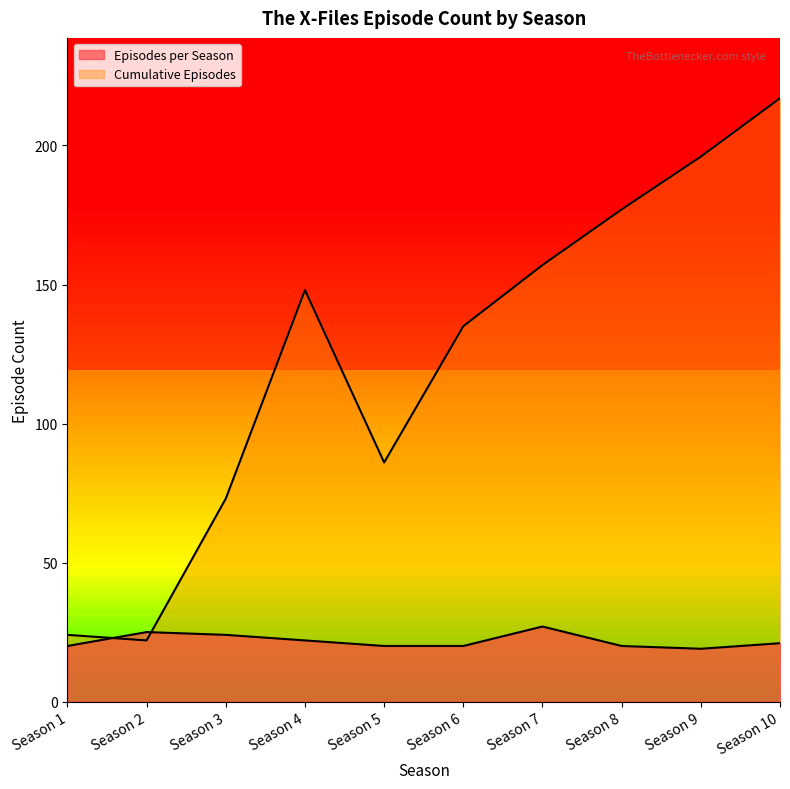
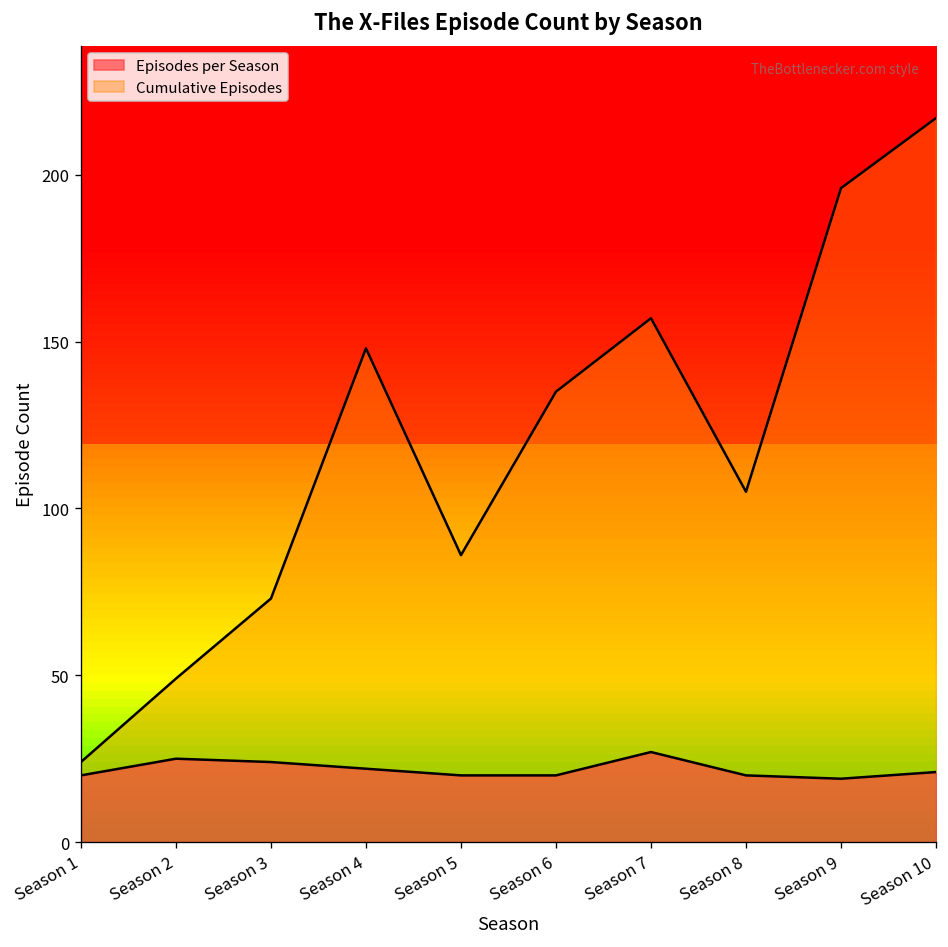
Cumulative Episodes, Season 2: 22 -> 49
Cumulative Episodes, Season 8: 177 -> 105
